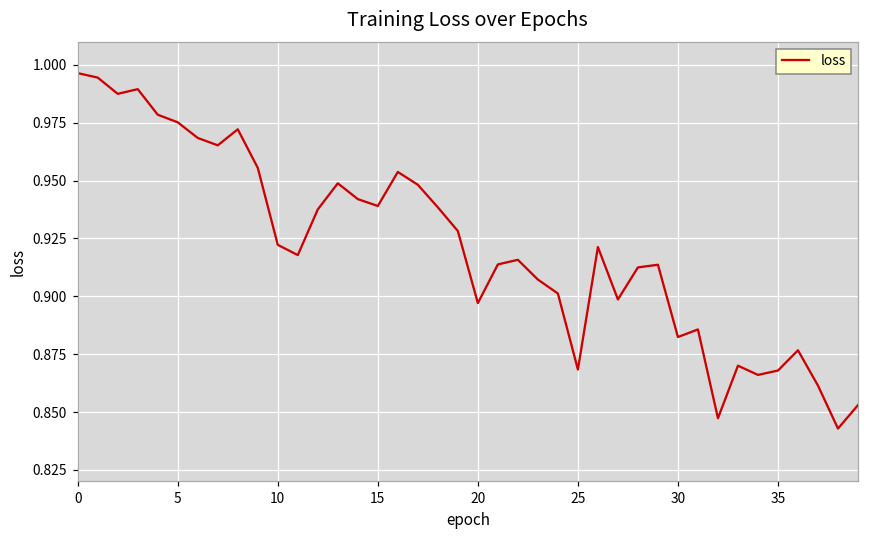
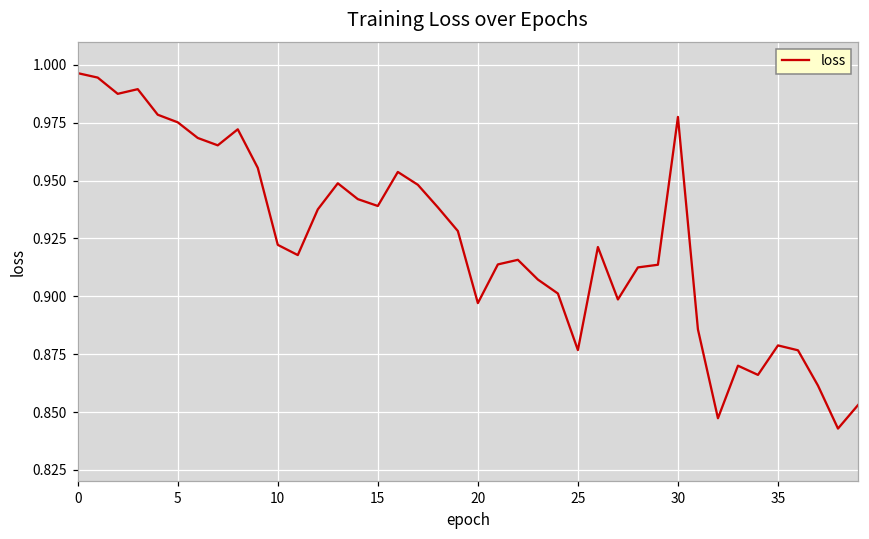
25: 0.868 -> 0.877
30: 0.882 -> 0.977
35: 0.868 -> 0.879
